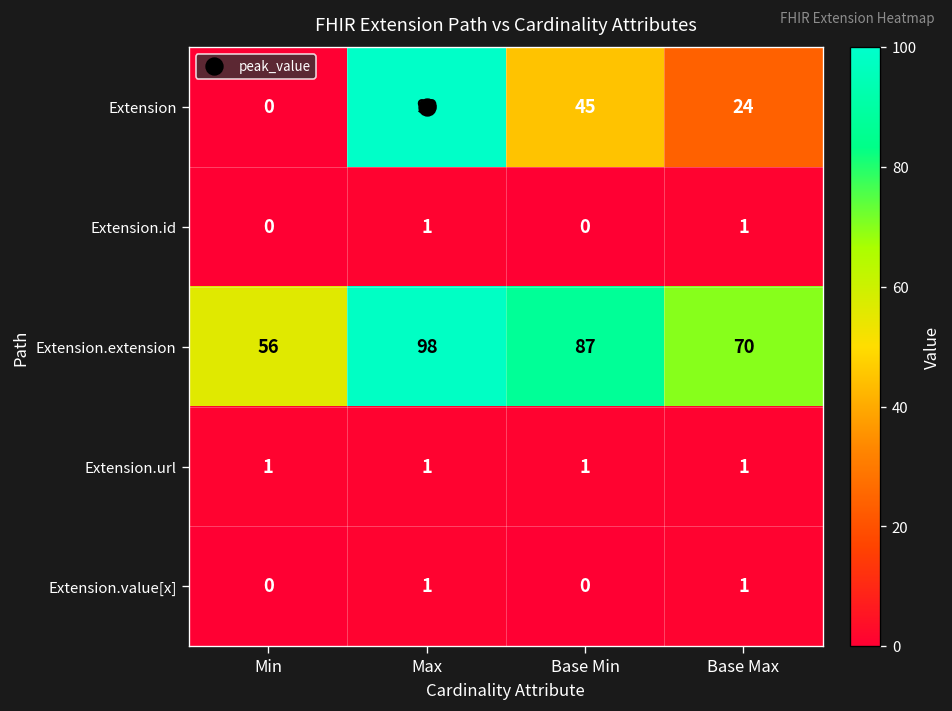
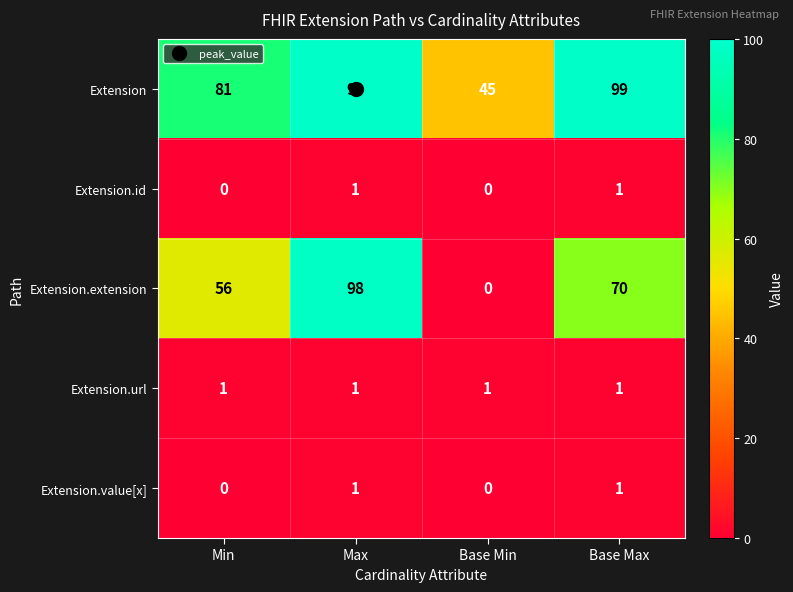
Extension, Min: 0 -> 81
Extension, Base Max: 24 -> 99
Extension.extension, Base Min: 87 -> 0
